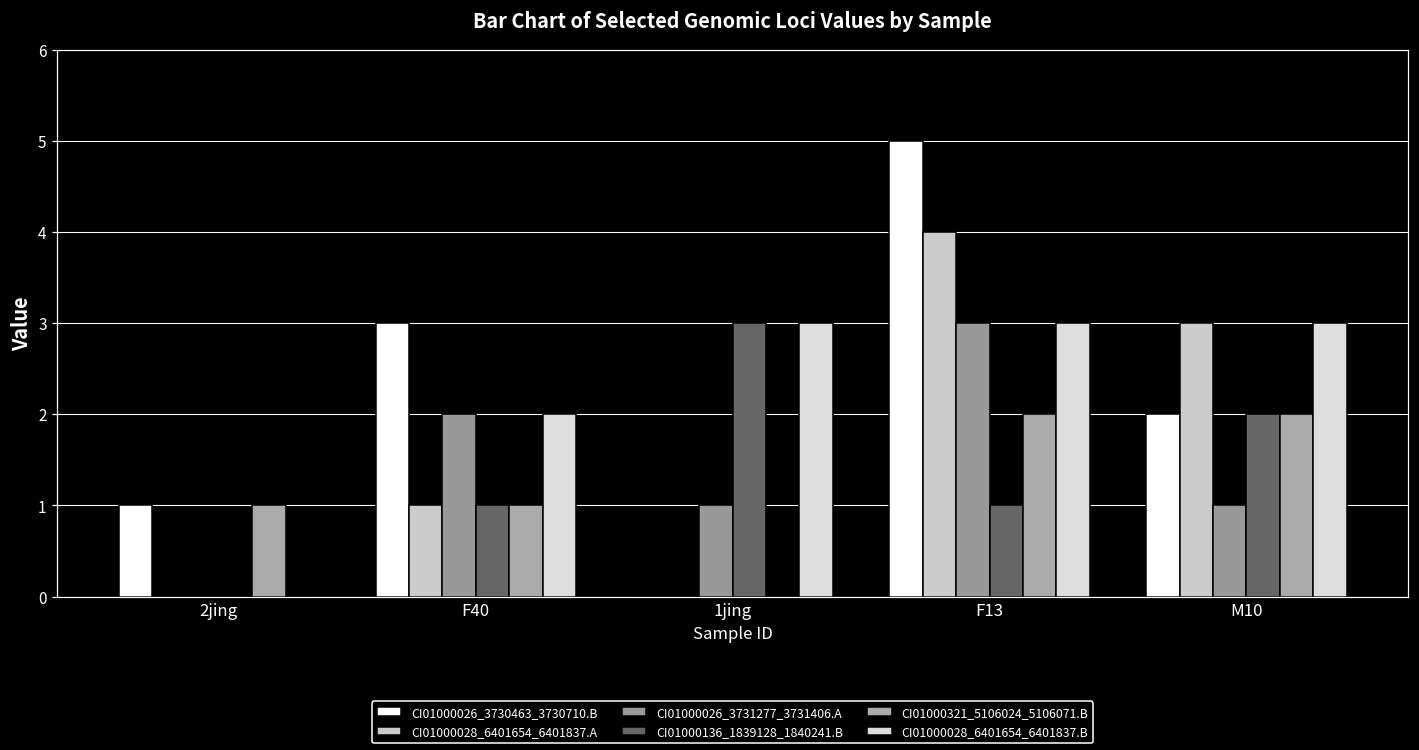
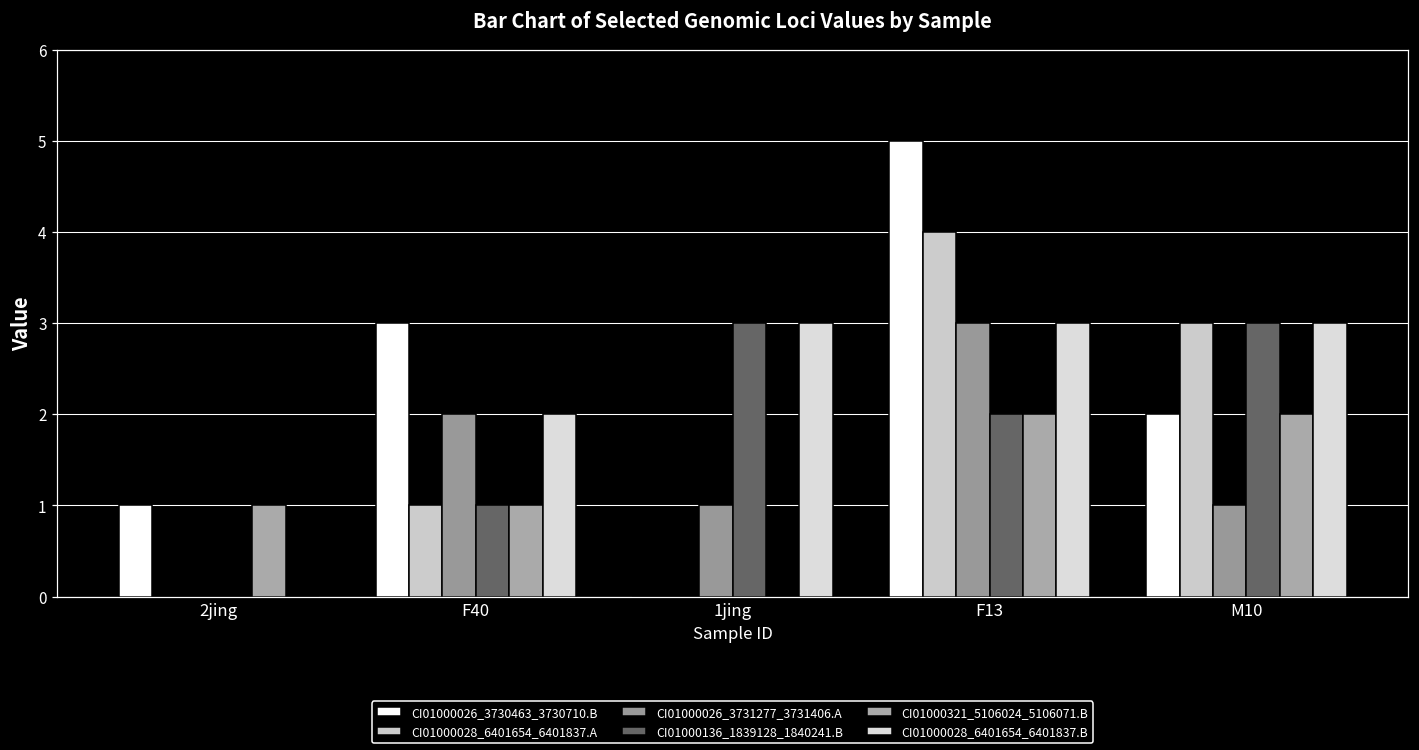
CI01000136_1839128_1840241.B, F13: 1 -> 2
CI01000136_1839128_1840241.B, M10: 2 -> 3
